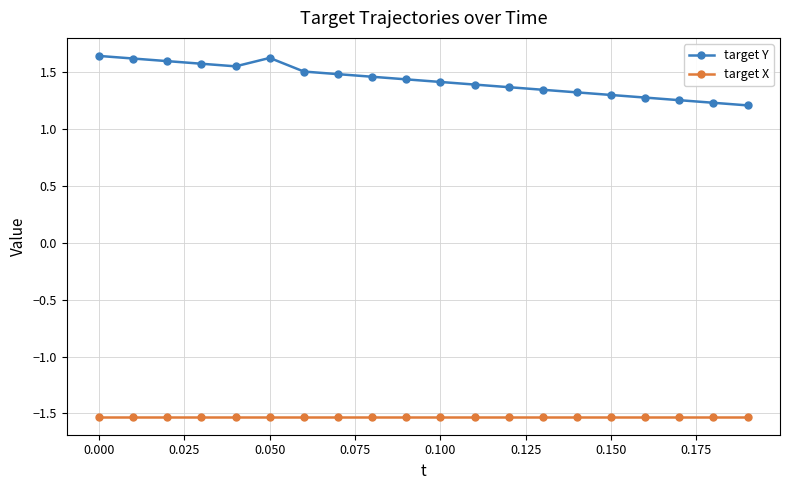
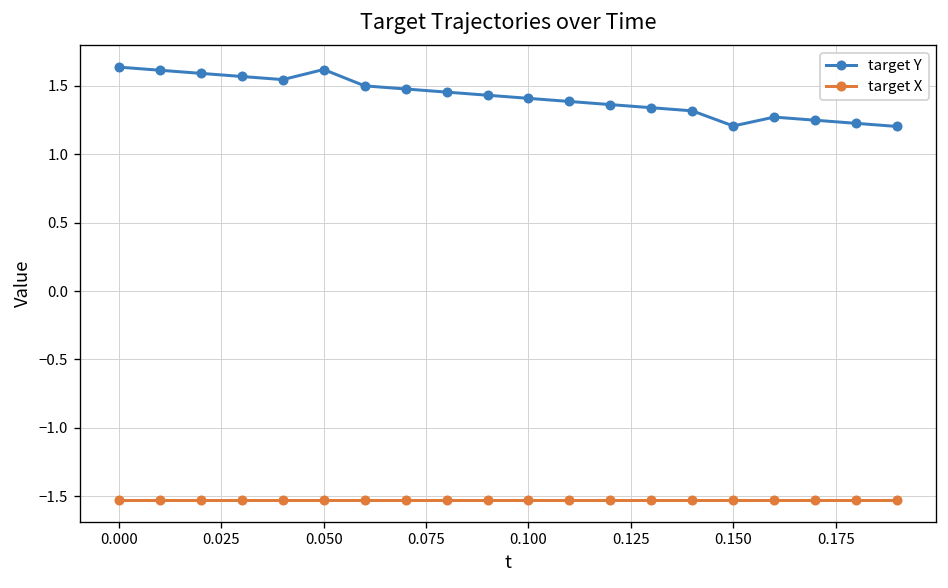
target Y, 0.150: 1.29 -> 1.21
